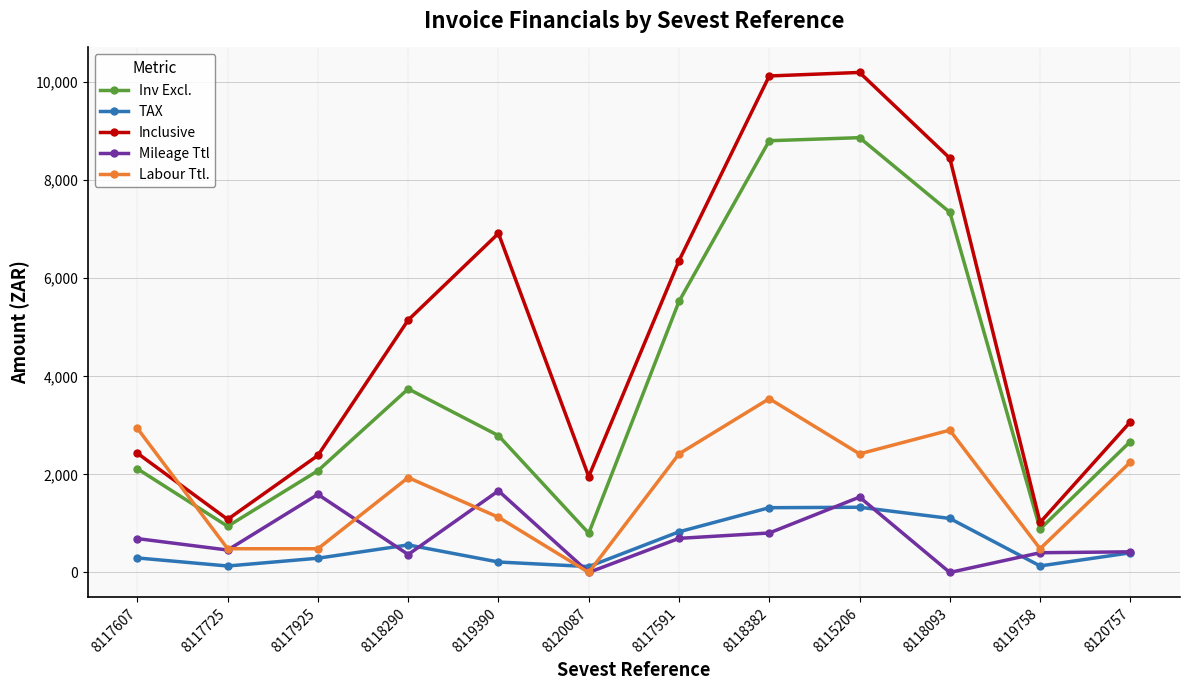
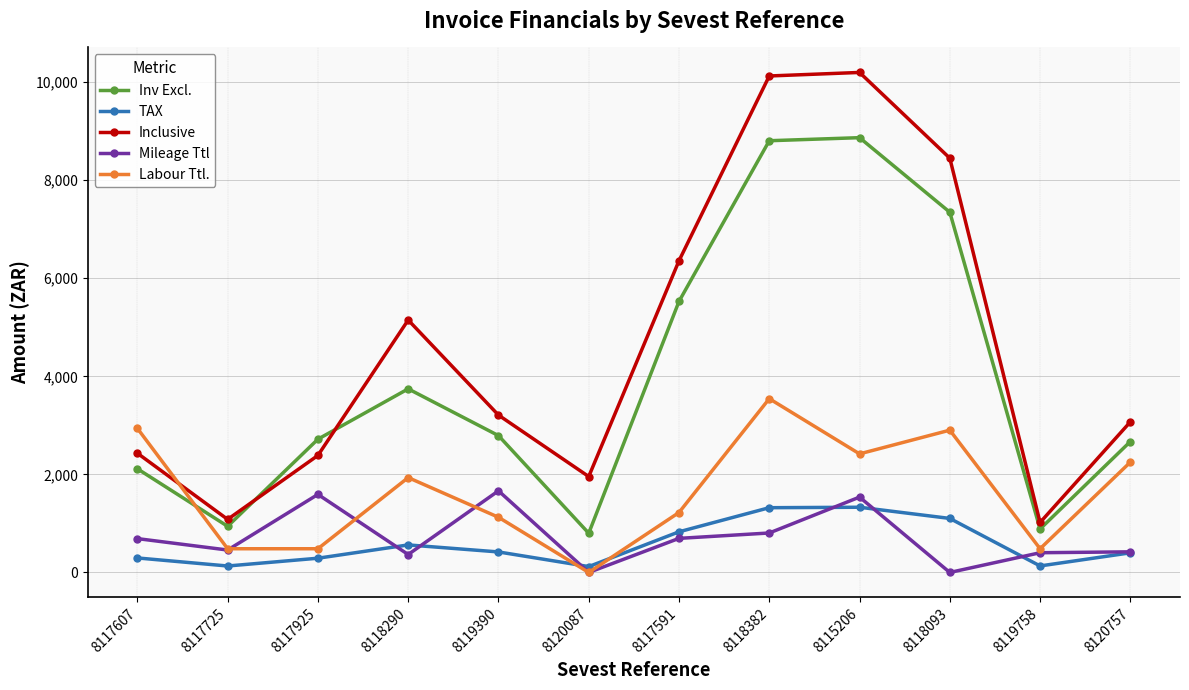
Inv Excl., 8117925: 2,100 -> 2,700
TAX, 8119390: 200 -> 400
Inclusive, 8119390: 6,900 -> 3,200
Labour Ttl., 8117591: 2,400 -> 1,200
